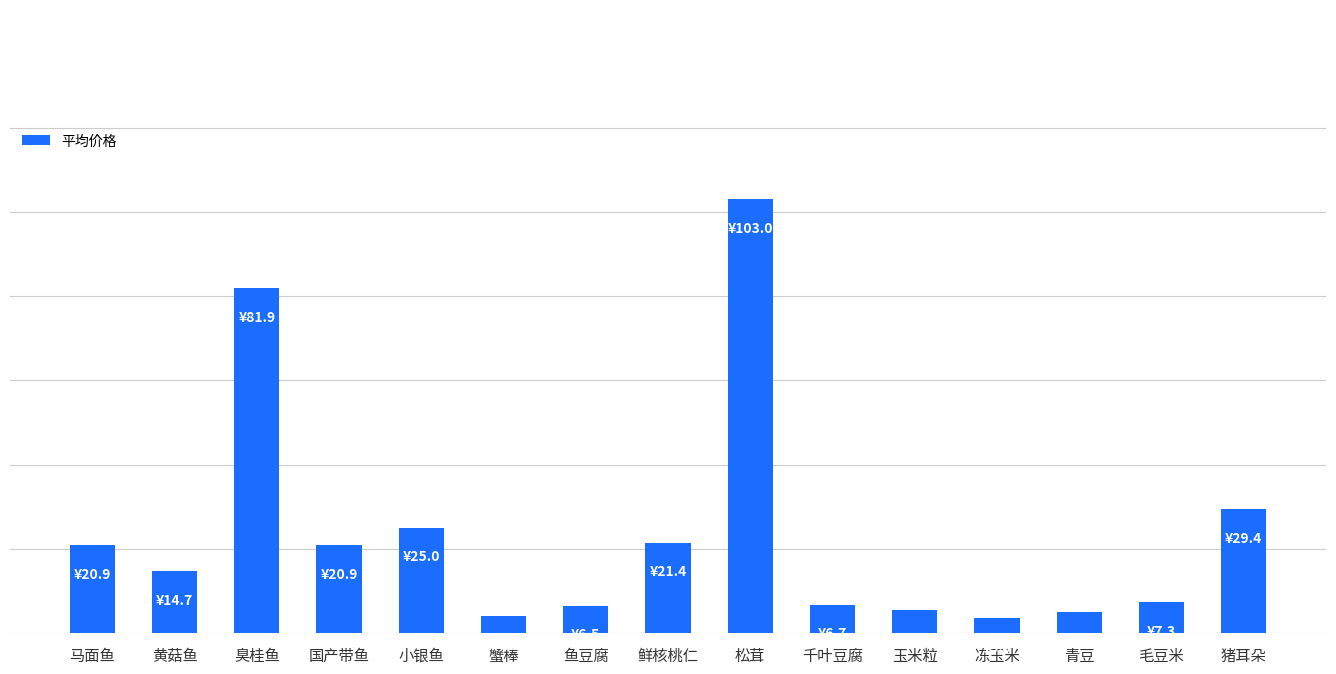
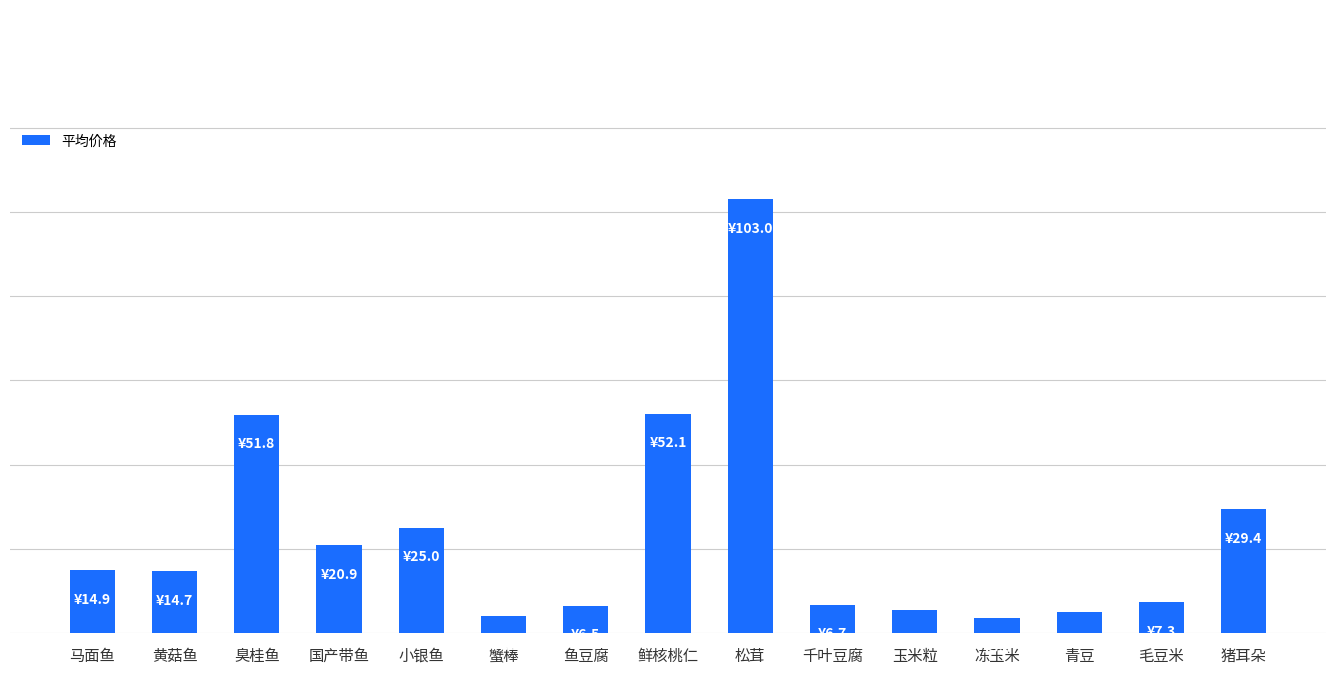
马面鱼: ¥20.9 -> ¥14.9
臭桂鱼: ¥81.9 -> ¥51.8
鲜核桃仁: ¥21.4 -> ¥52.1
